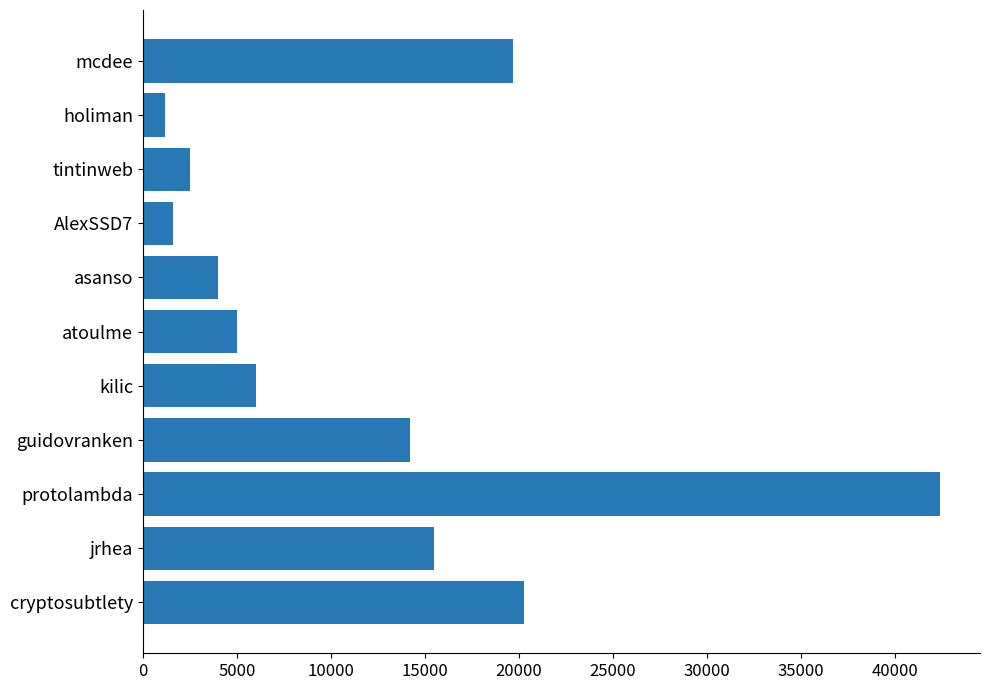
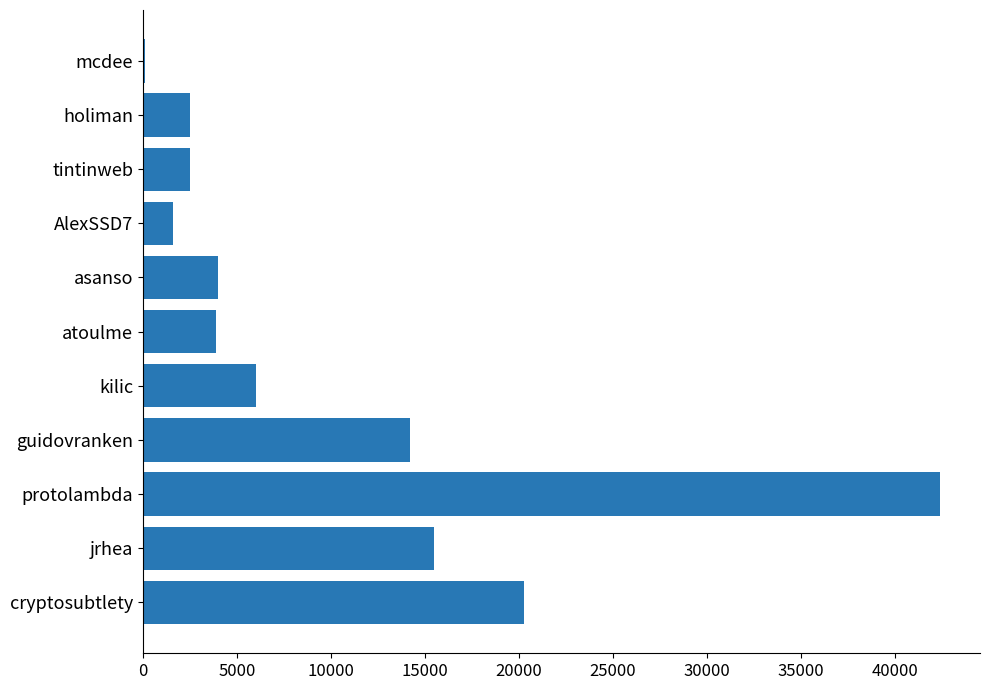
mcdee: 19700 -> 100
holiman: 1200 -> 2500
atoulme: 5000 -> 3900
